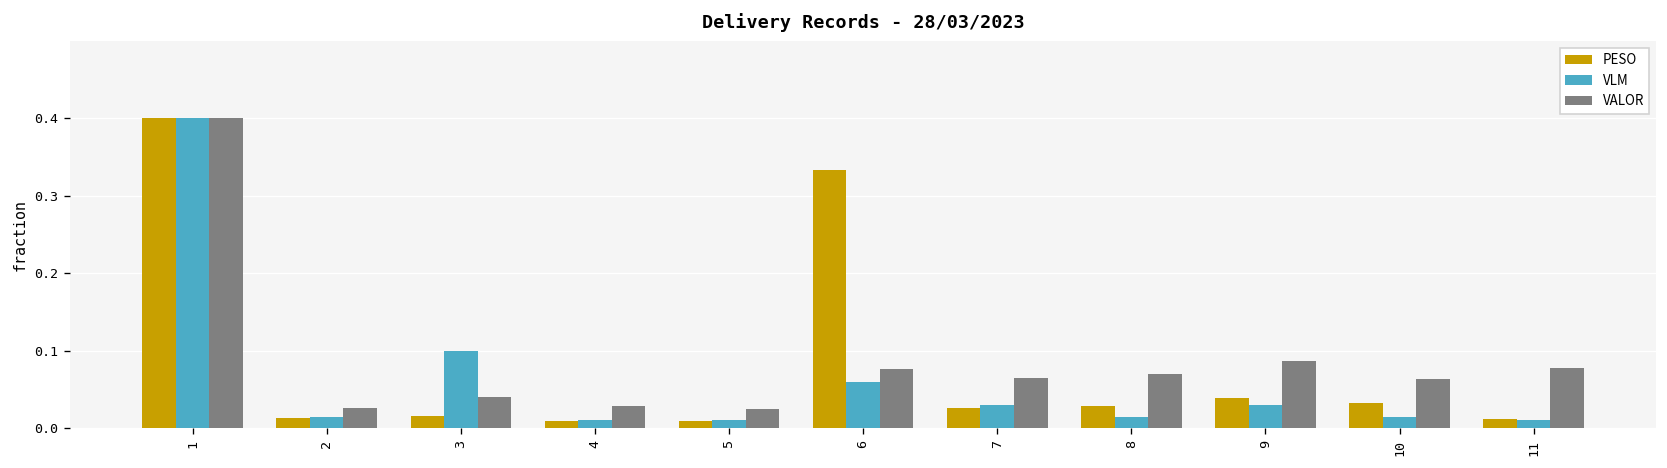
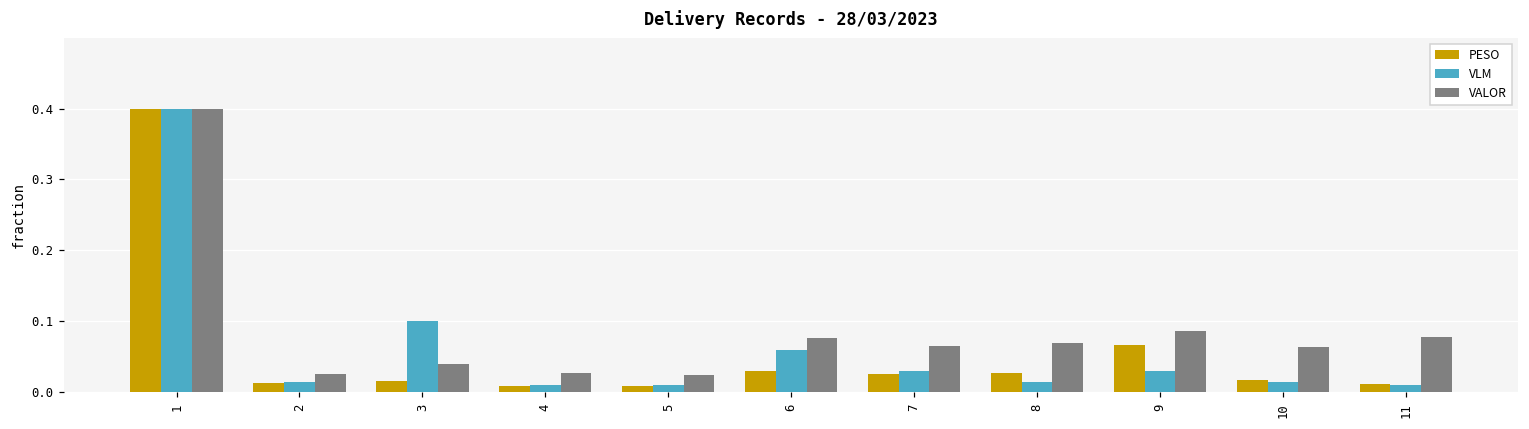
PESO, 6: 0.33 -> 0.03
PESO, 9: 0.04 -> 0.07
PESO, 10: 0.03 -> 0.02
